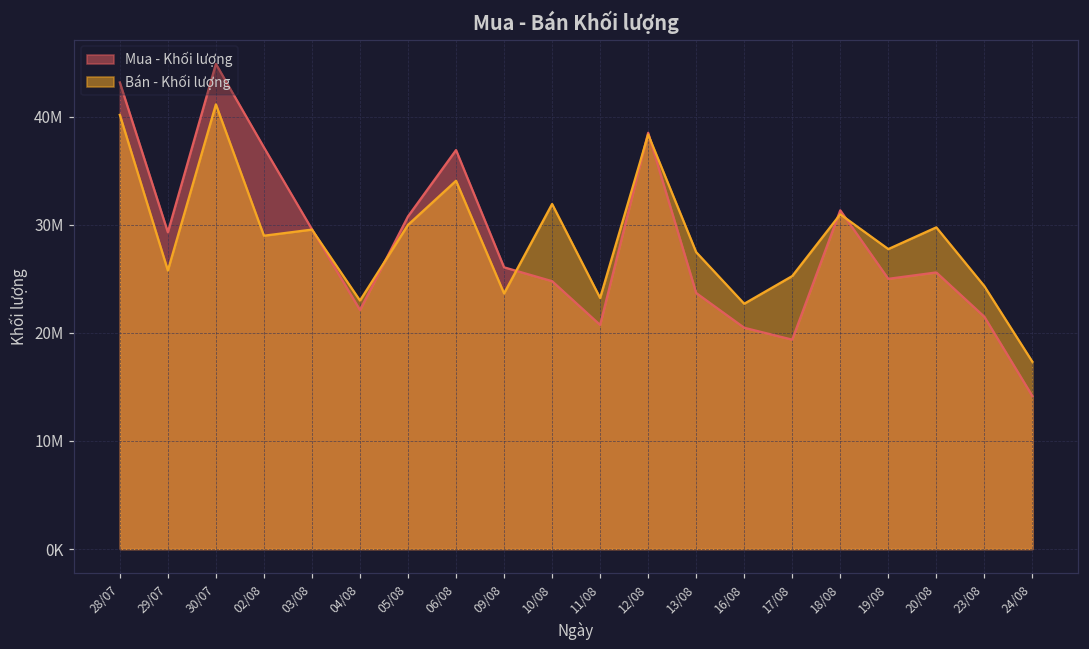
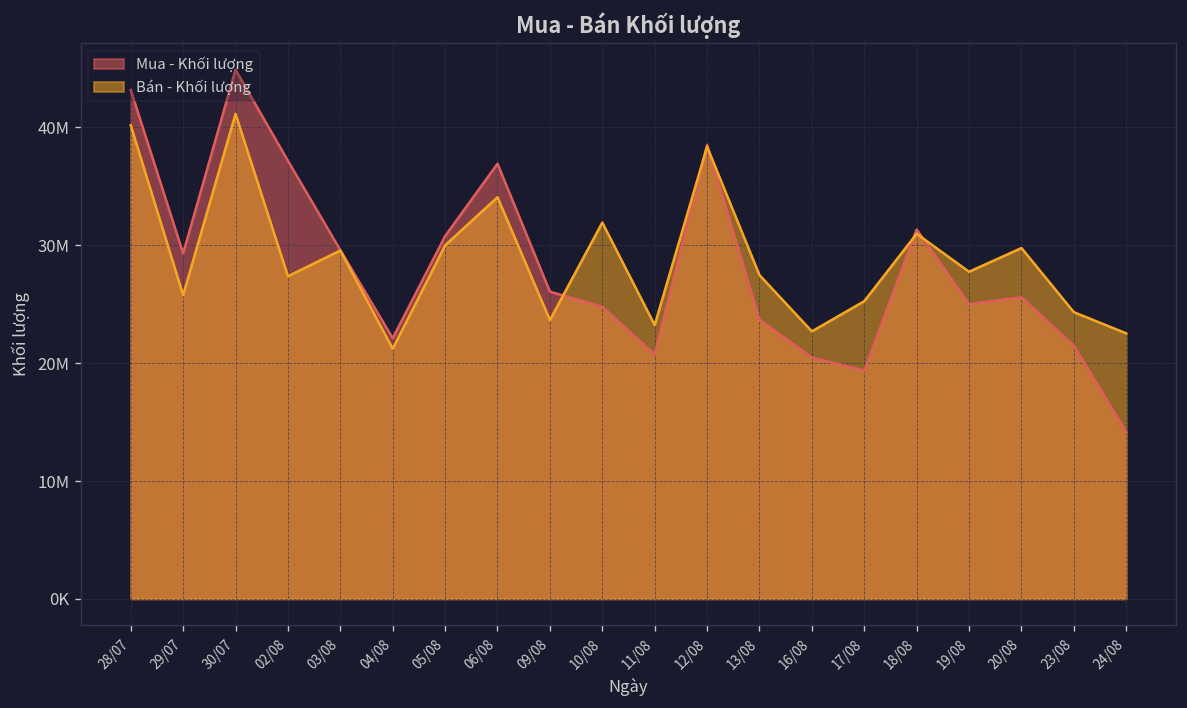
Bán - Khối lượng, 02/08: 29000000 -> 27000000
Bán - Khối lượng, 04/08: 23000000 -> 21000000
Bán - Khối lượng, 24/08: 17000000 -> 23000000
